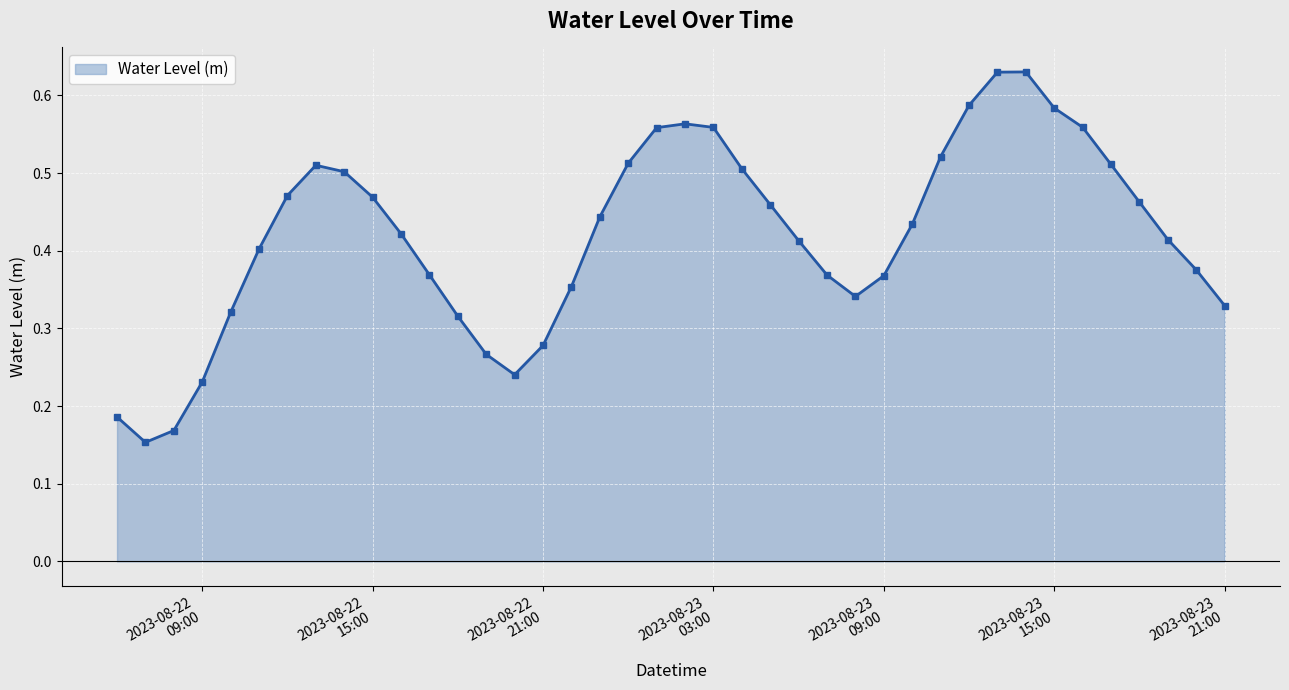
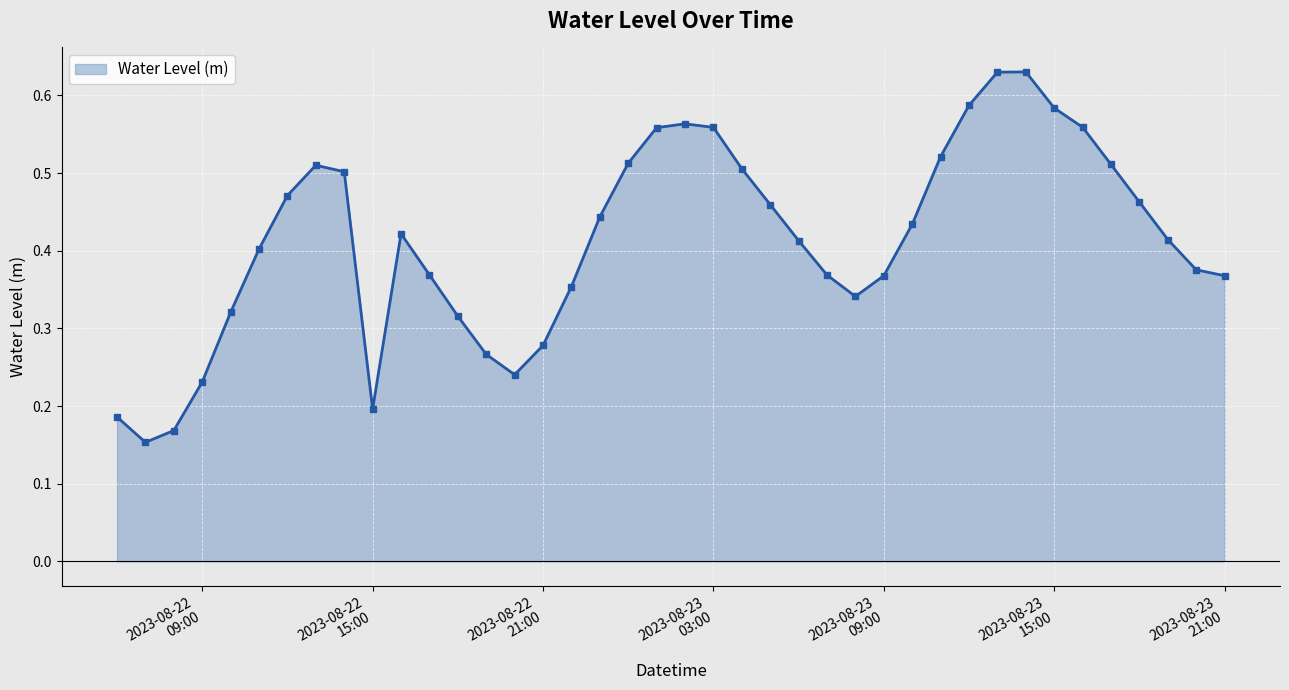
2023-08-22 15:00: 0.47 -> 0.20
2023-08-23 21:00: 0.33 -> 0.37
